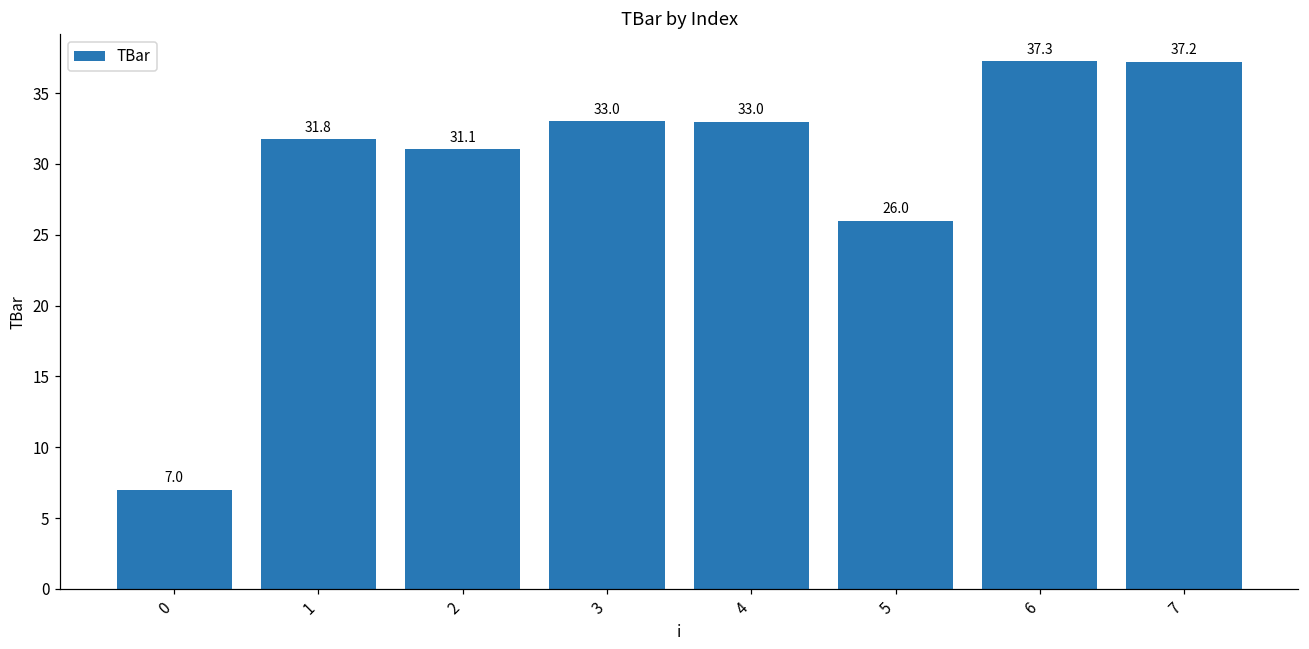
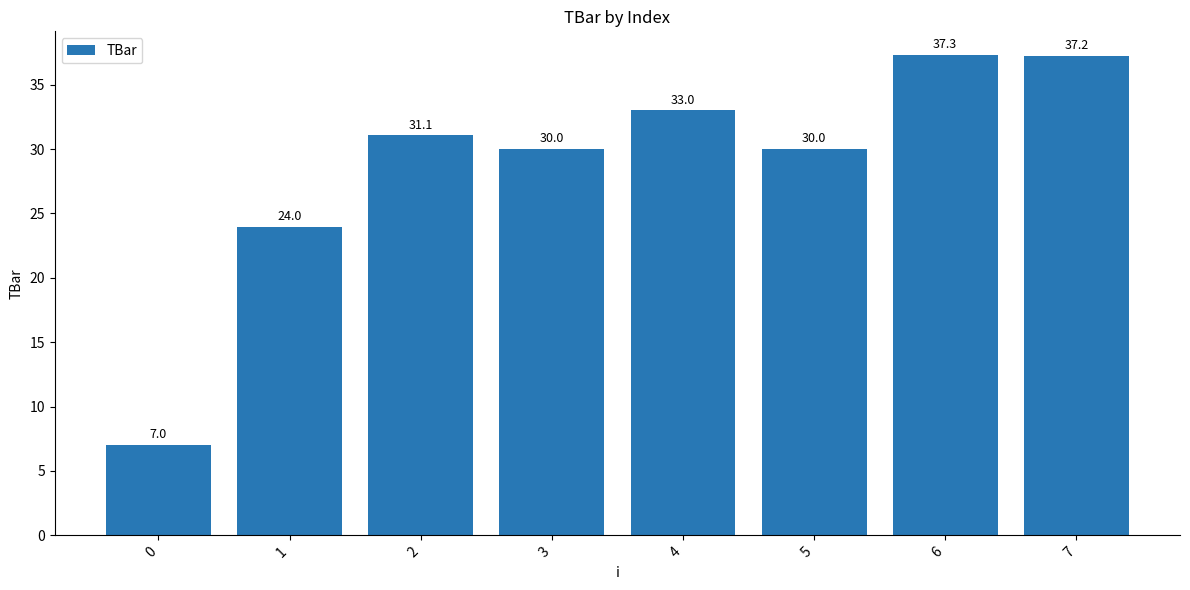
1: 31.8 -> 24.0
3: 33.0 -> 30.0
5: 26.0 -> 30.0
